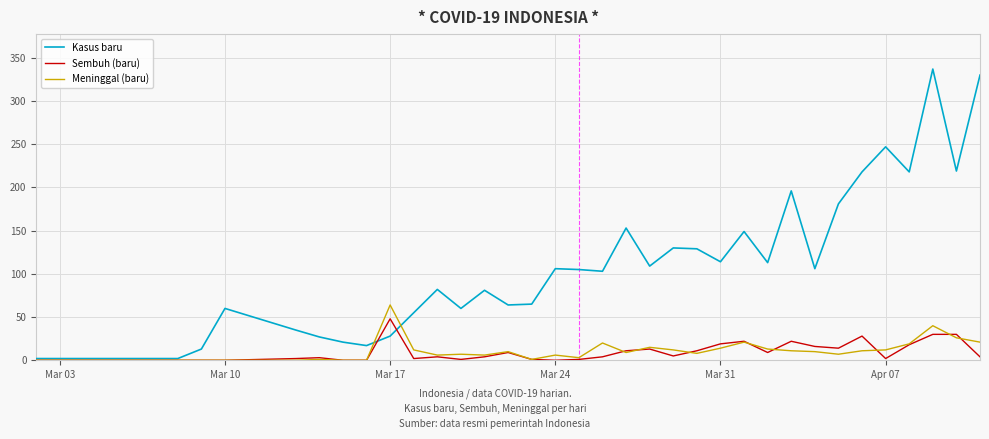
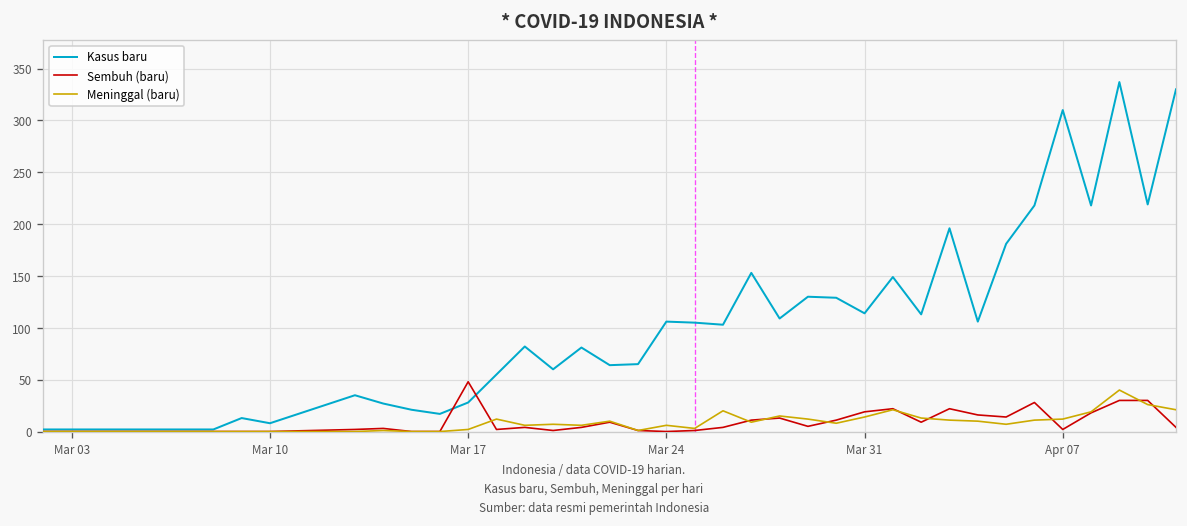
Kasus baru, Mar 10: 60 -> 10
Meninggal (baru), Mar 17: 60 -> 0
Kasus baru, Apr 07: 250 -> 310
